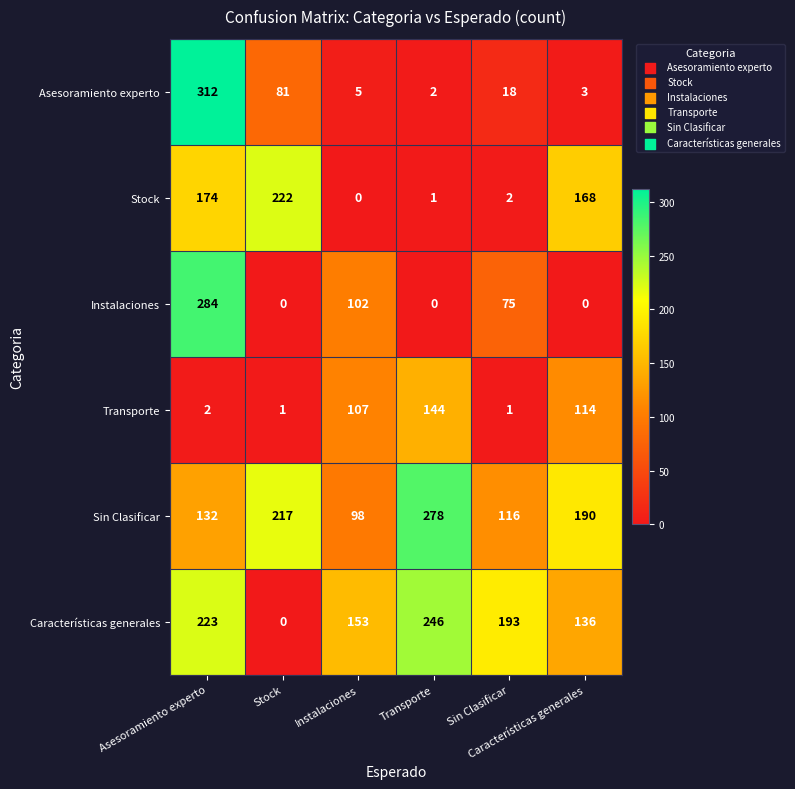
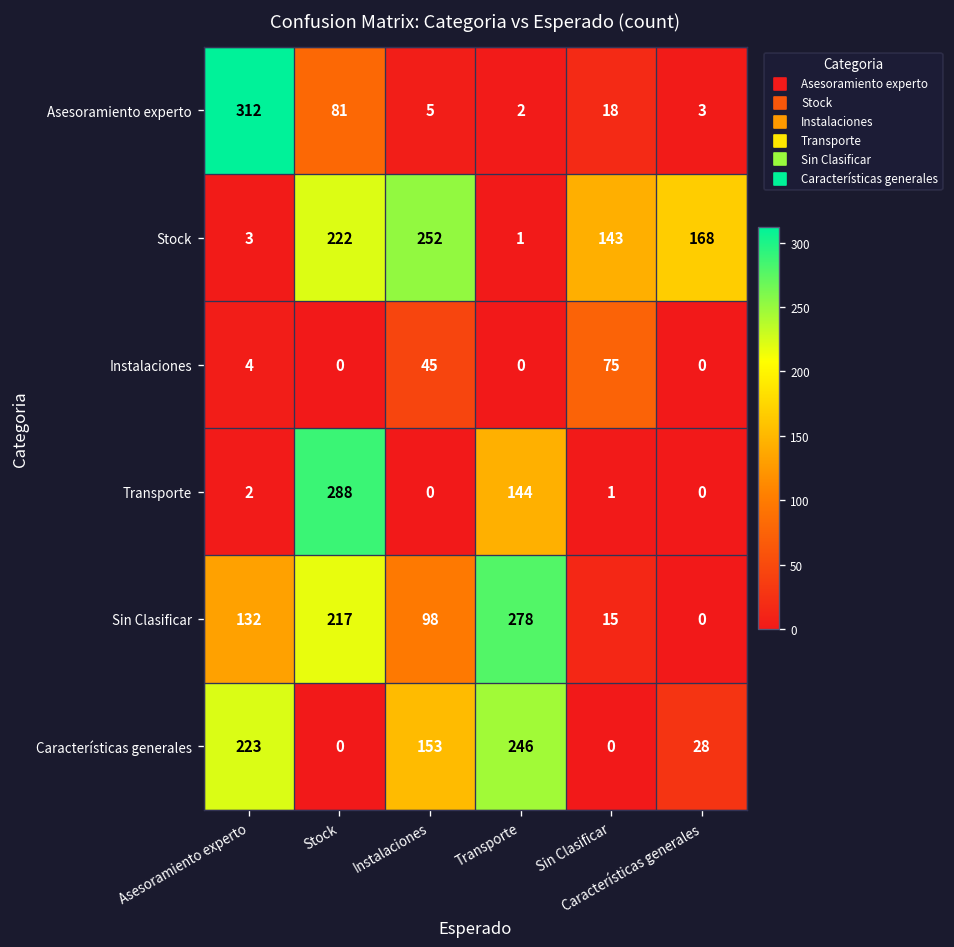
Stock, Asesoramiento experto: 174 -> 3
Stock, Instalaciones: 0 -> 252
Stock, Sin Clasificar: 2 -> 143
Instalaciones, Asesoramiento experto: 284 -> 4
Instalaciones, Instalaciones: 102 -> 45
Transporte, Stock: 1 -> 288
Transporte, Instalaciones: 107 -> 0
Transporte, Características generales: 114 -> 0
Sin Clasificar, Sin Clasificar: 116 -> 15
Sin Clasificar, Características generales: 190 -> 0
Características generales, Sin Clasificar: 193 -> 0
Características generales, Características generales: 136 -> 28
